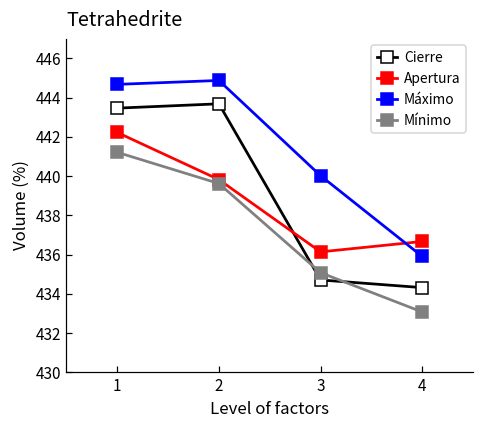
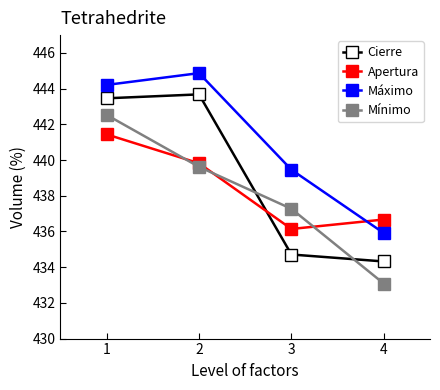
Apertura, 1: 442.2 -> 441.4
Máximo, 1: 444.7 -> 444.2
Mínimo, 1: 441.2 -> 442.5
Máximo, 3: 440.0 -> 439.5
Mínimo, 3: 435.1 -> 437.3
